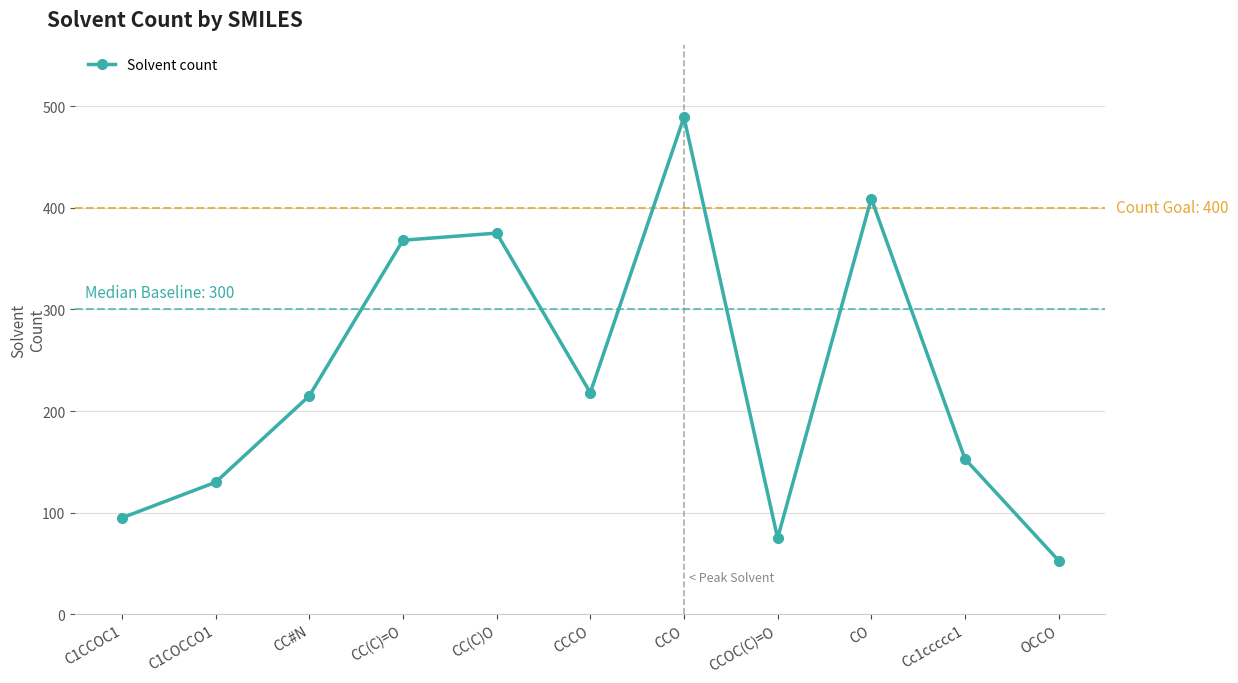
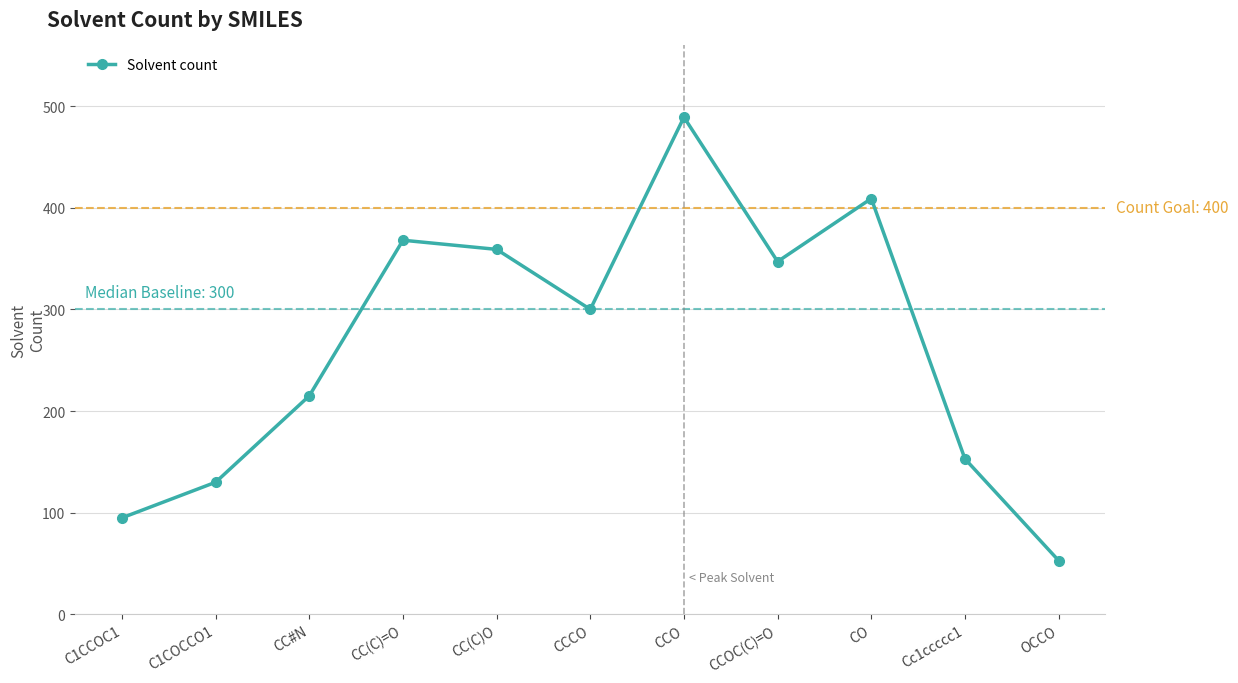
CC(C)O: 375 -> 359
CCCO: 218 -> 300
CCOC(C)=O: 75 -> 347
